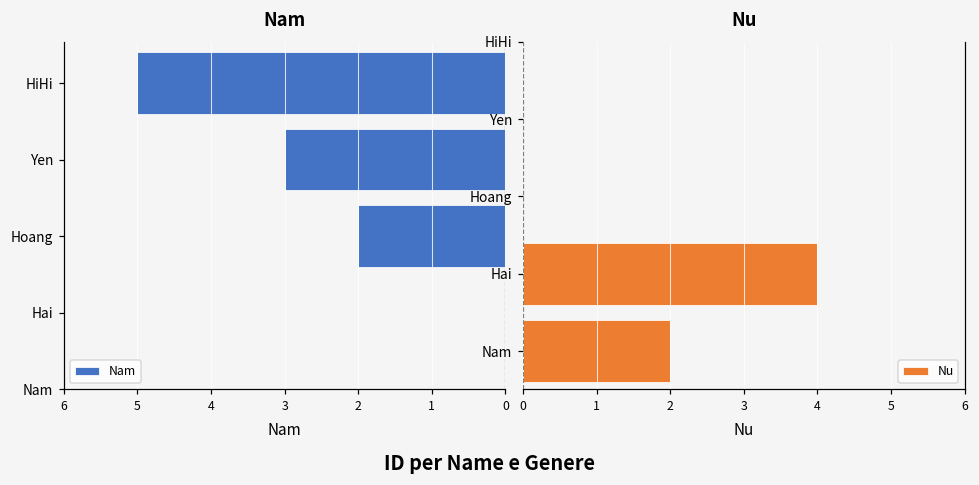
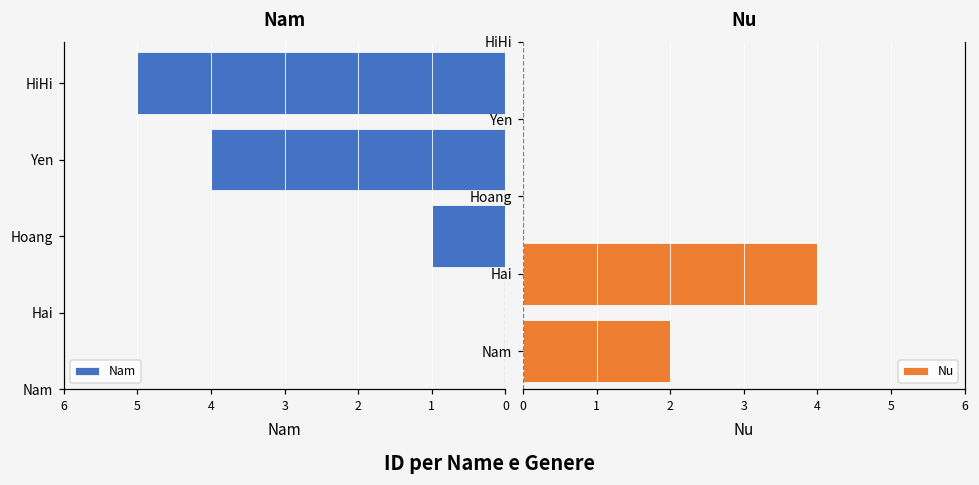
Nam, Yen: 3 -> 4
Nam, Hoang: 2 -> 1
